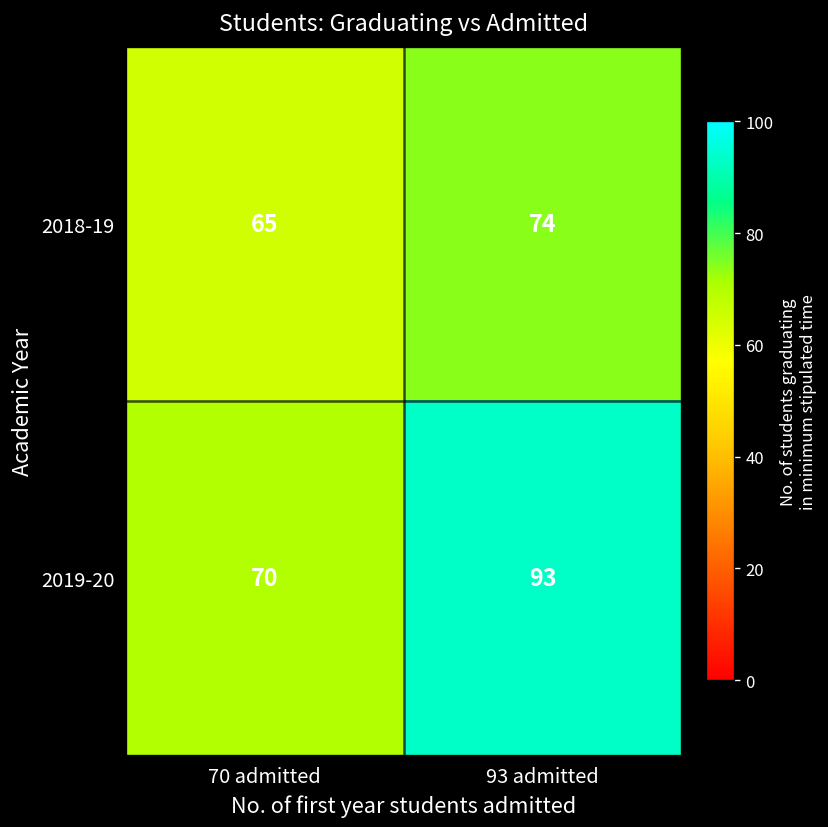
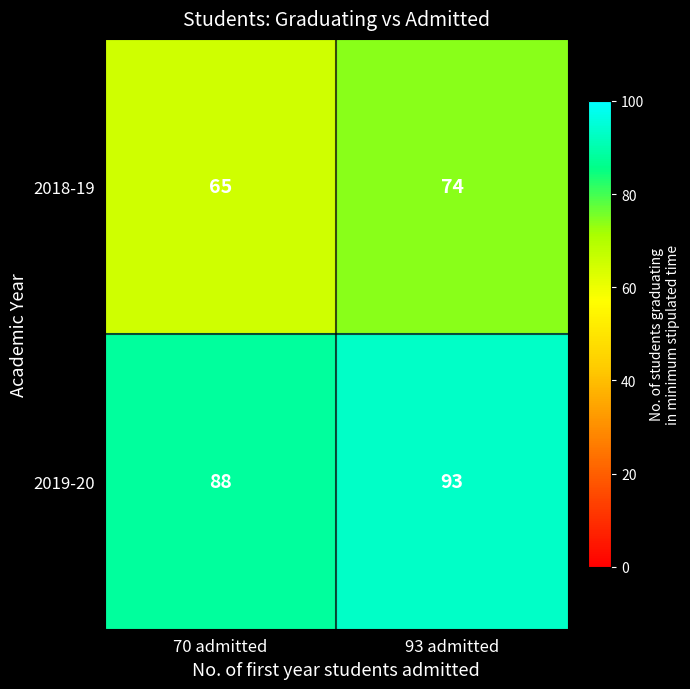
2019-20, 70 admitted: 70 -> 88
